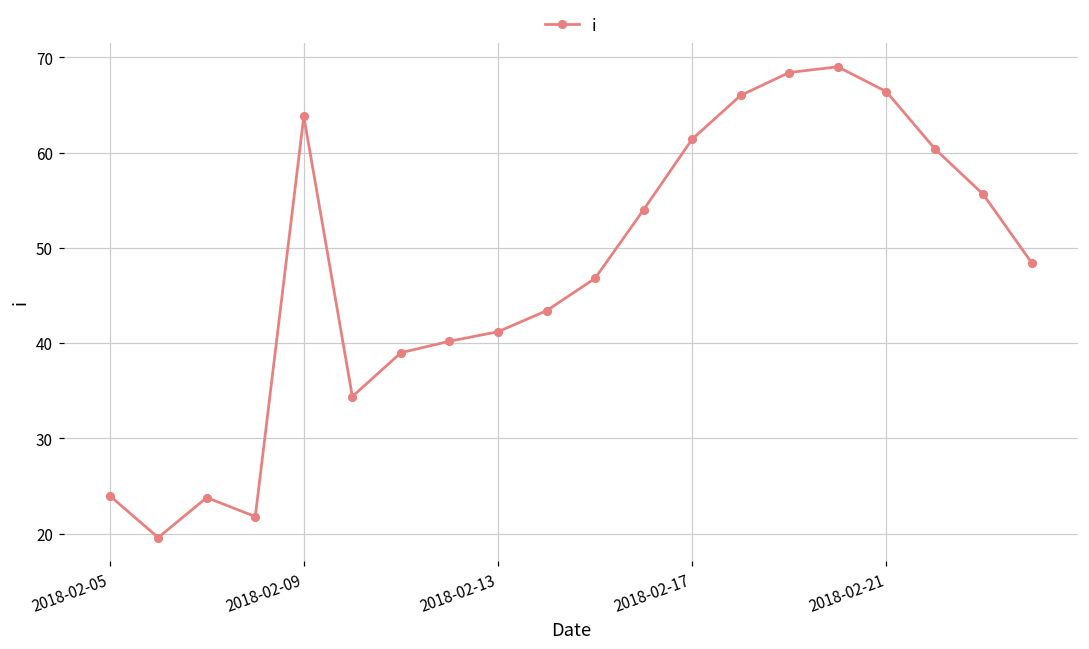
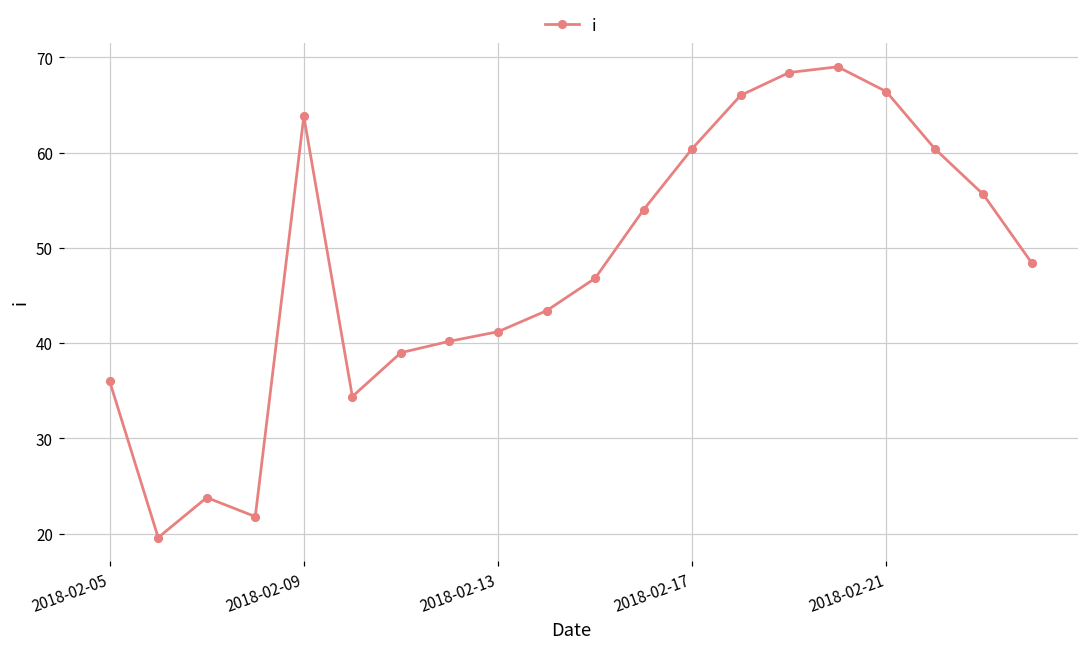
2018-02-05: 24 -> 36
2018-02-17: 61 -> 60
